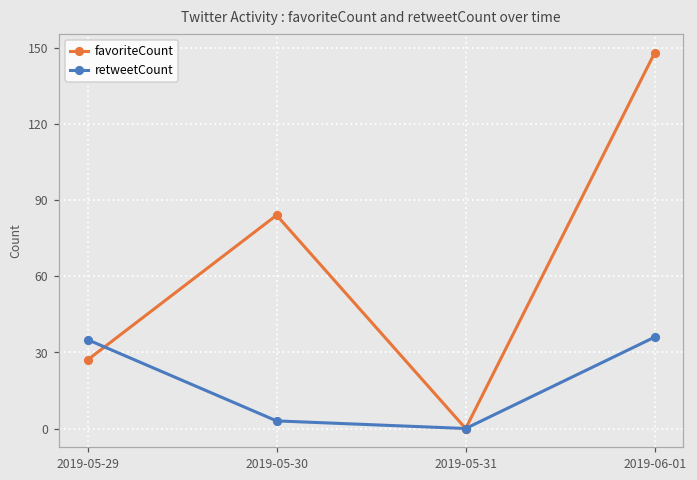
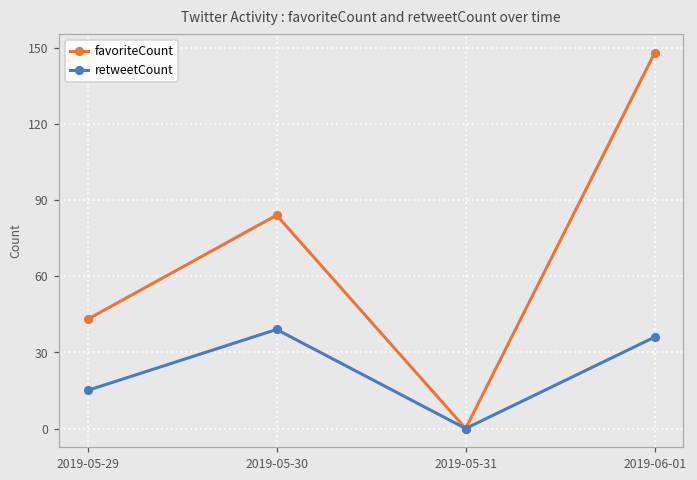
favoriteCount, 2019-05-29: 27 -> 43
retweetCount, 2019-05-29: 35 -> 15
retweetCount, 2019-05-30: 3 -> 39
